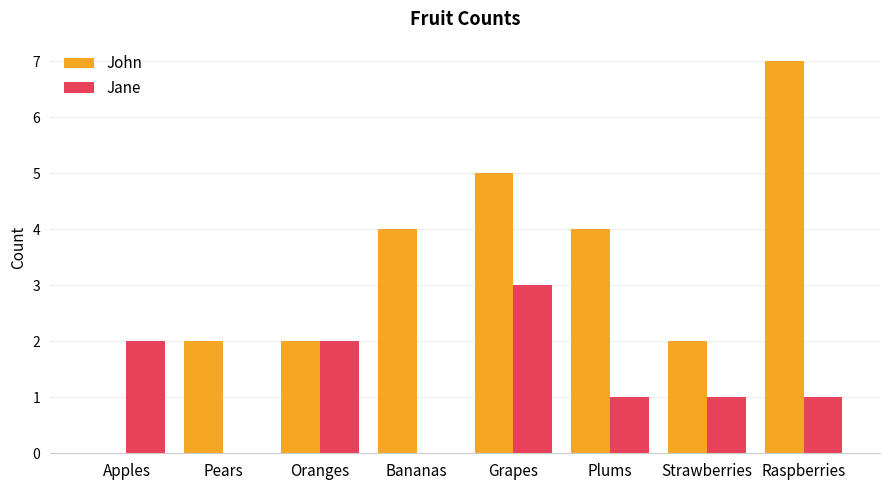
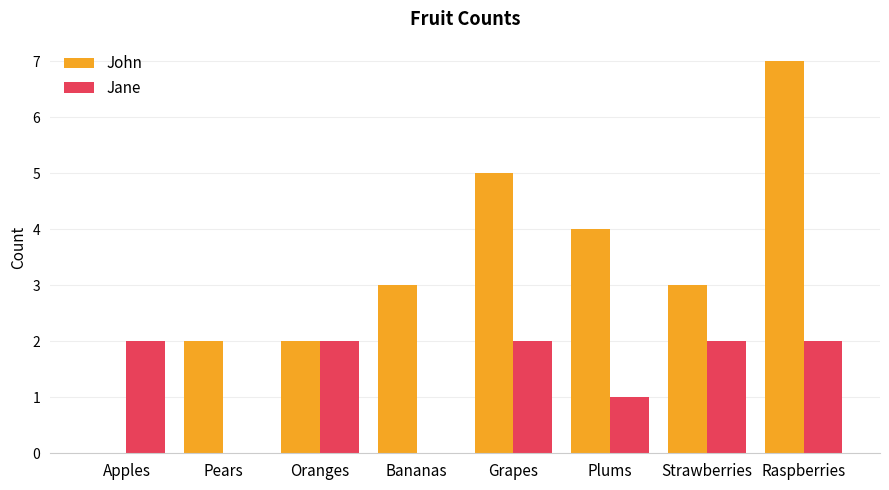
John, Bananas: 4 -> 3
Jane, Grapes: 3 -> 2
John, Strawberries: 2 -> 3
Jane, Strawberries: 1 -> 2
Jane, Raspberries: 1 -> 2
